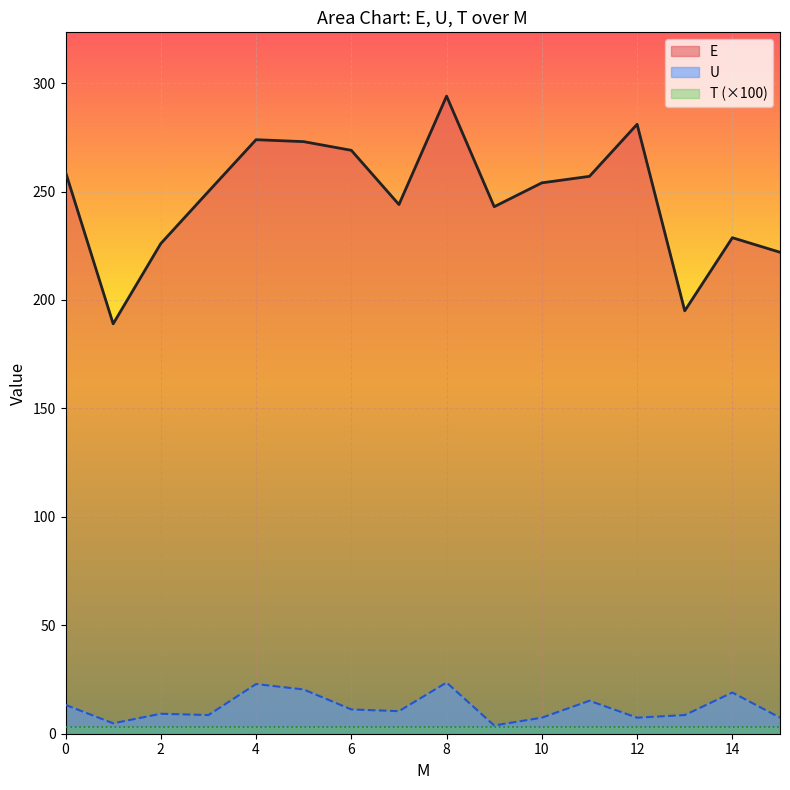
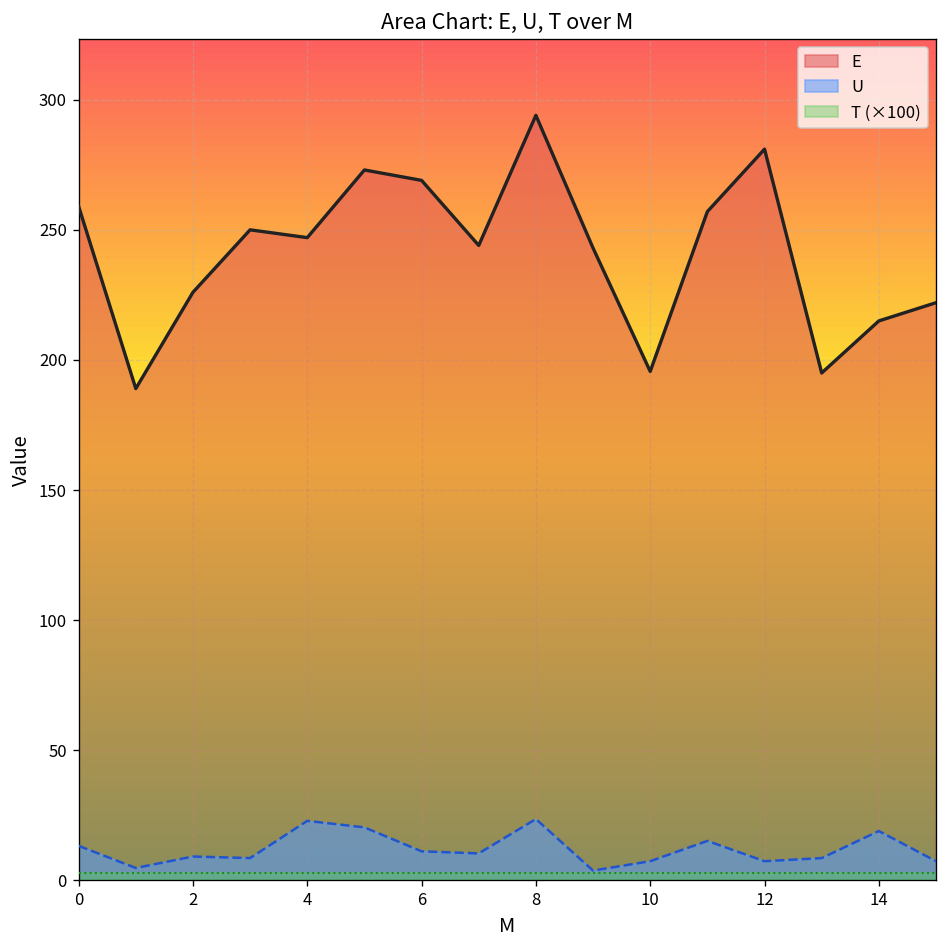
E, 4: 274 -> 247
E, 10: 254 -> 196
E, 14: 229 -> 215
